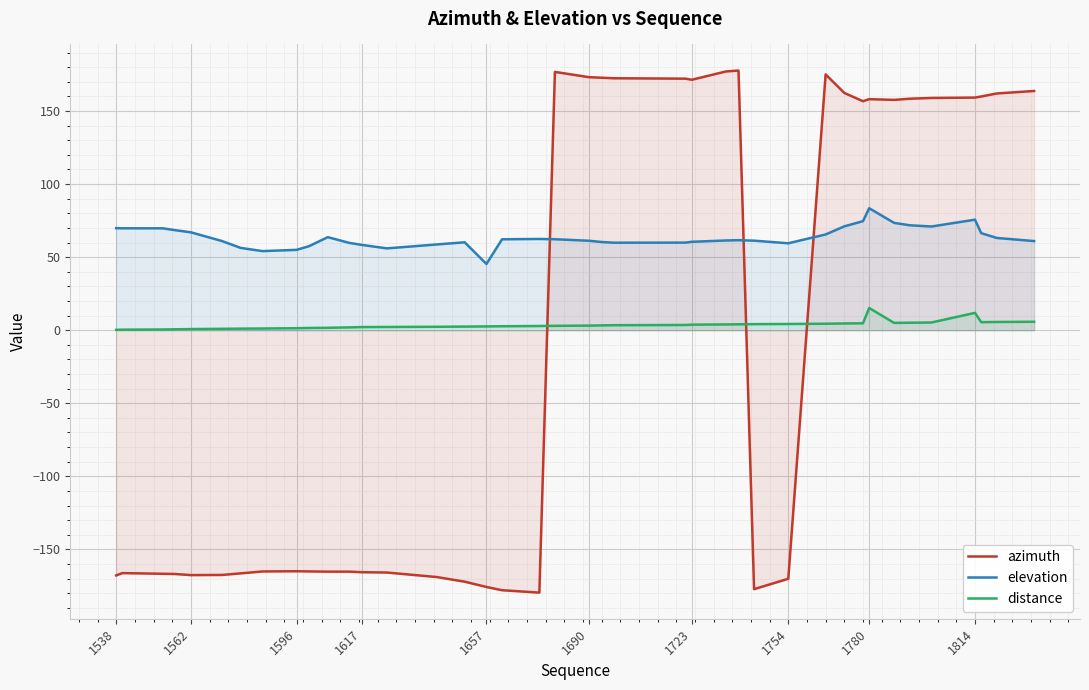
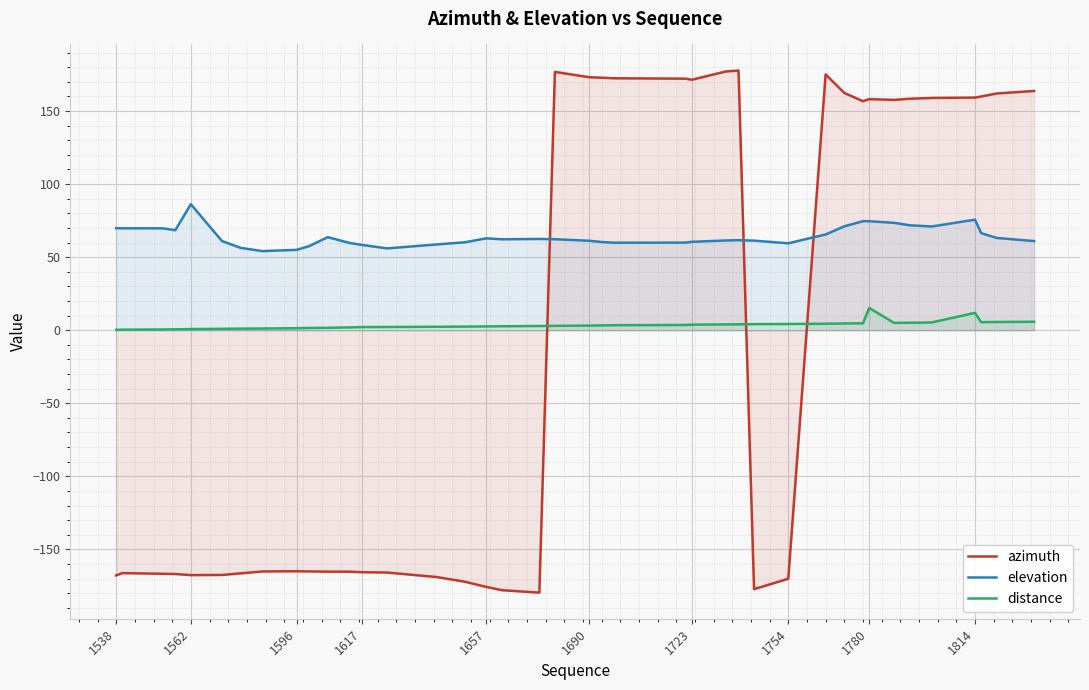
elevation, 1562: 67 -> 86
elevation, 1657: 45 -> 63
elevation, 1780: 84 -> 75
